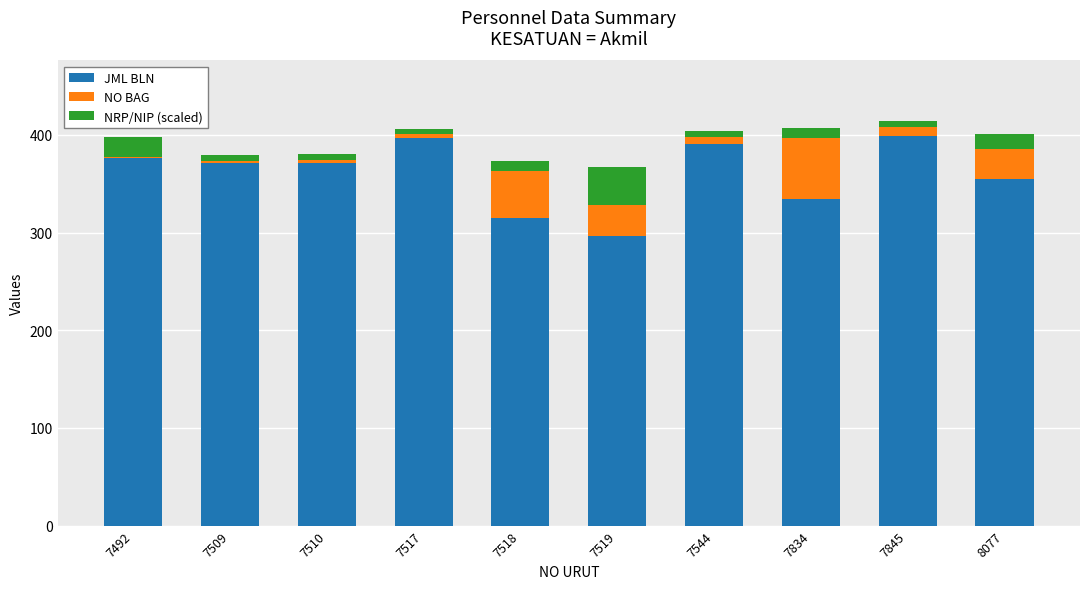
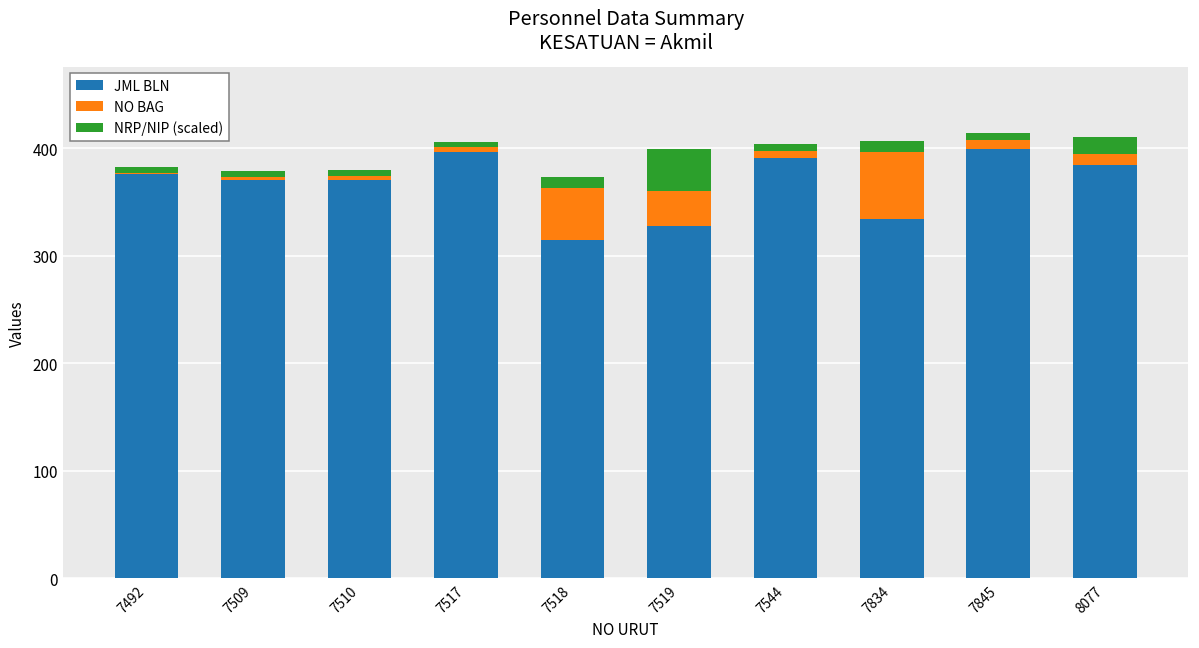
NRP/NIP (scaled), 7492: 20 -> 10
JML BLN, 7519: 300 -> 330
JML BLN, 8077: 360 -> 390
NO BAG, 8077: 30 -> 10
